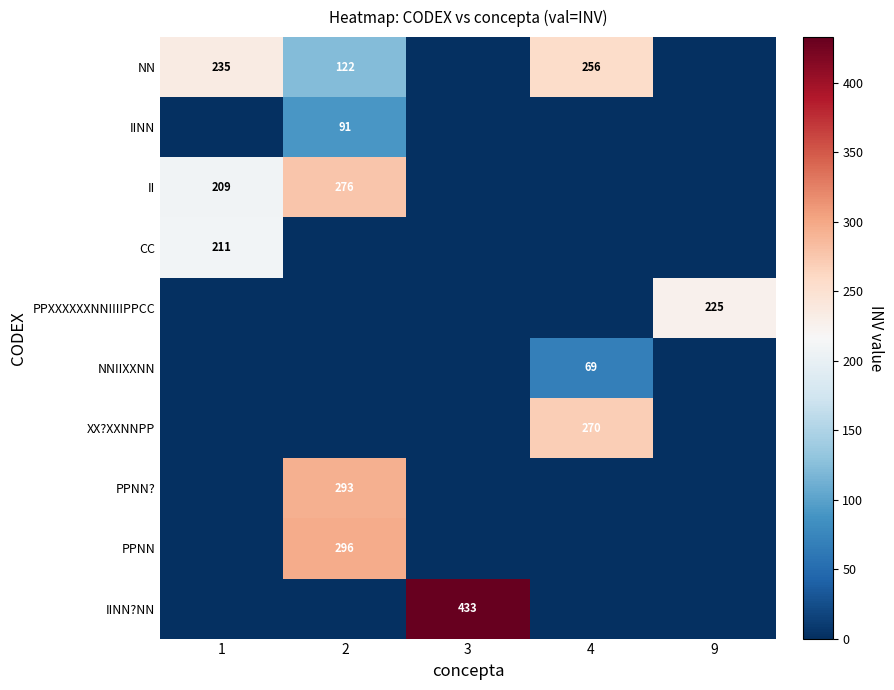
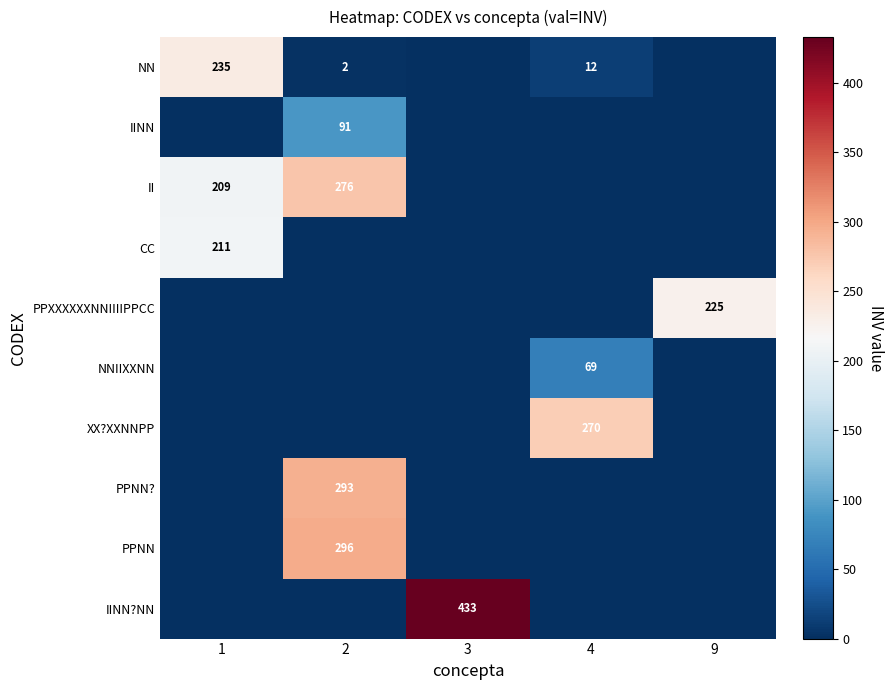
NN, 2: 122 -> 2
NN, 4: 256 -> 12
